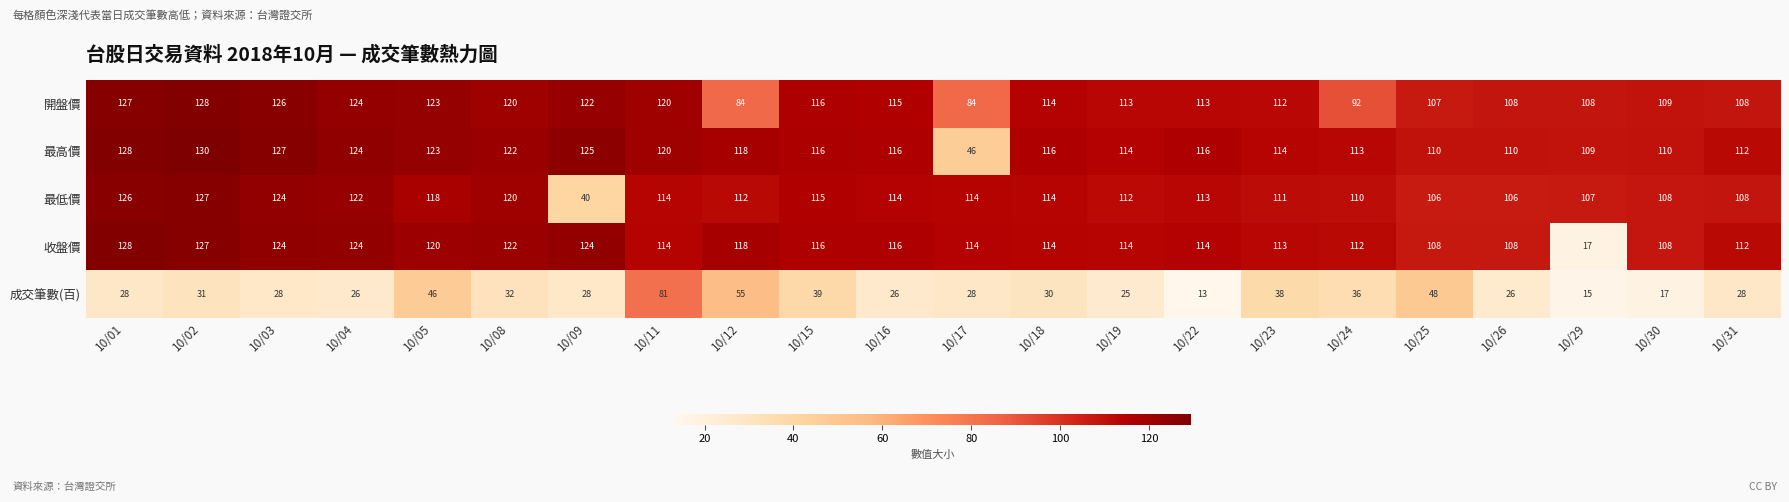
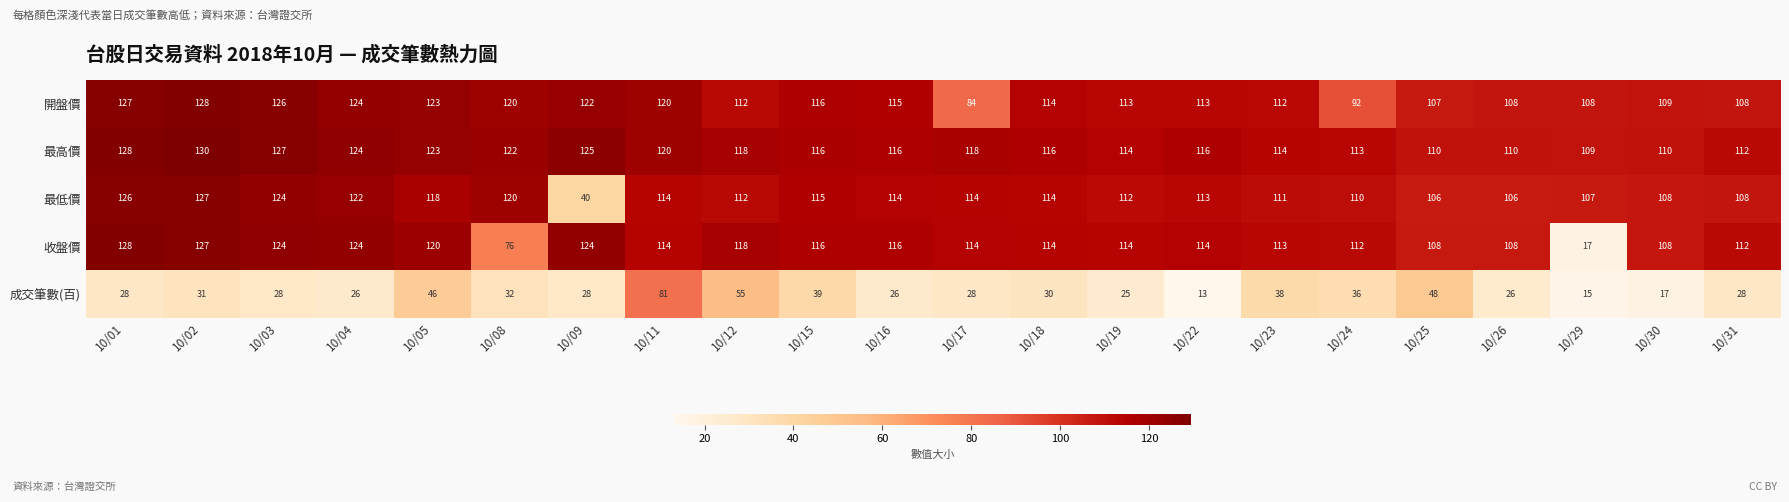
開盤價, 10/12: 84 -> 112
最高價, 10/17: 46 -> 118
收盤價, 10/08: 122 -> 76
